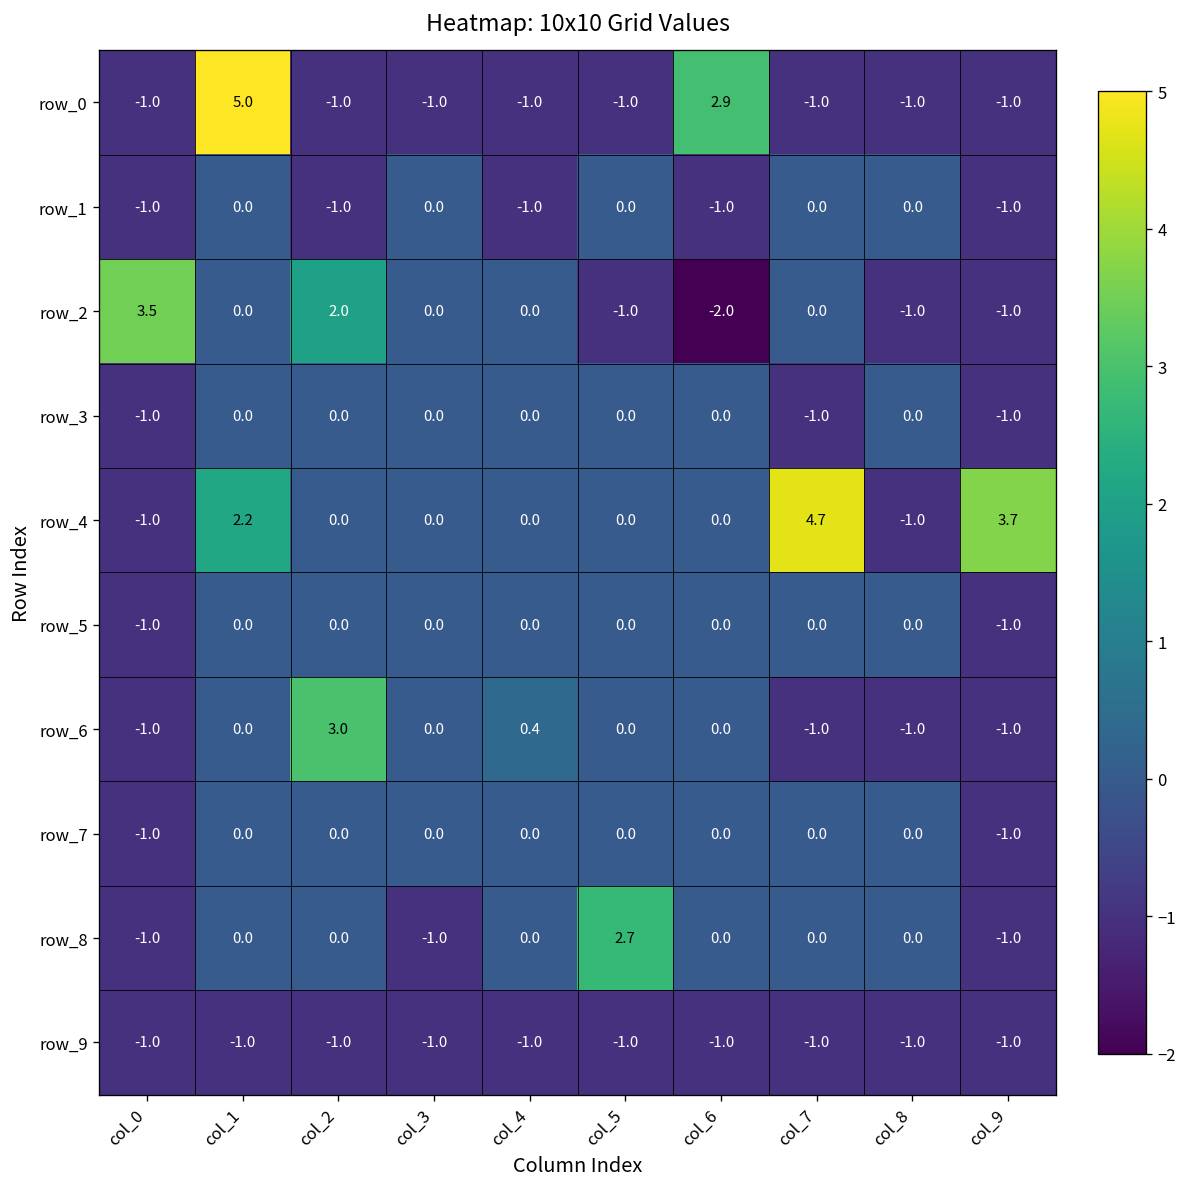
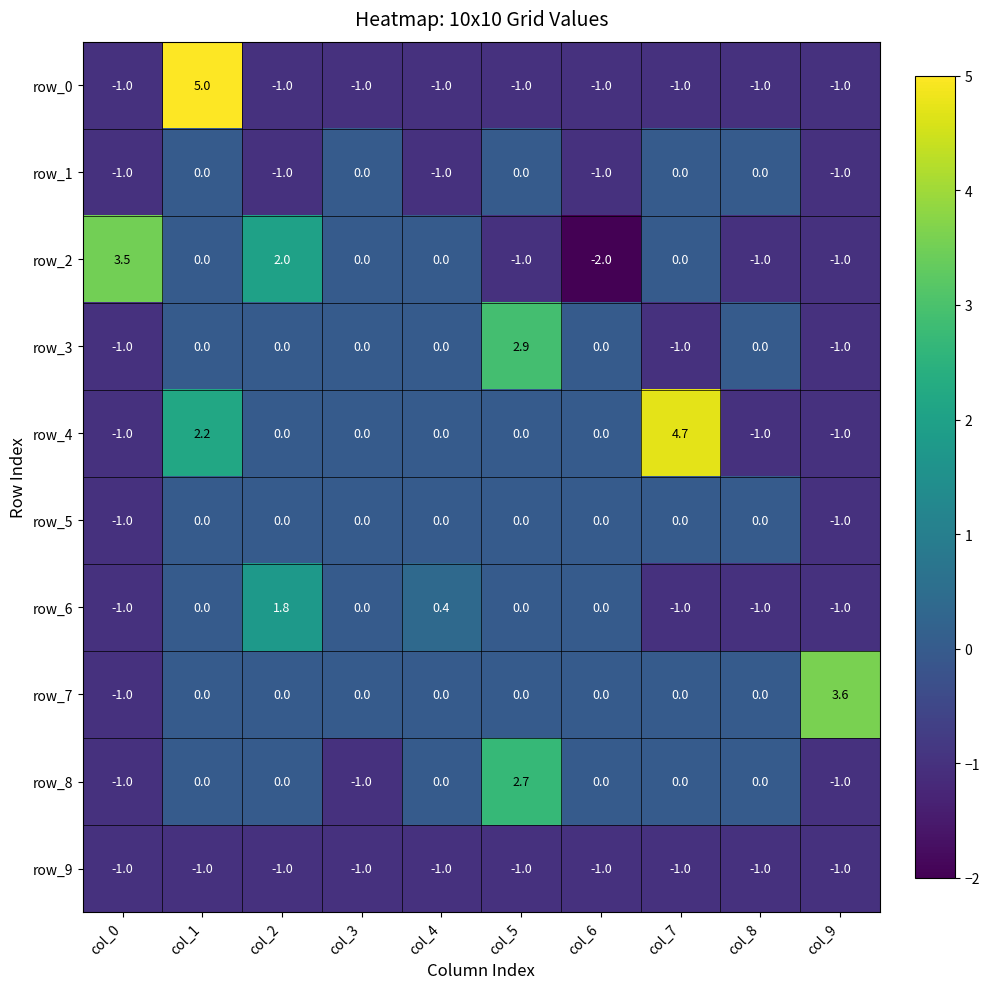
row_0, col_6: 2.9 -> -1.0
row_3, col_5: 0.0 -> 2.9
row_4, col_9: 3.7 -> -1.0
row_6, col_2: 3.0 -> 1.8
row_7, col_9: -1.0 -> 3.6
